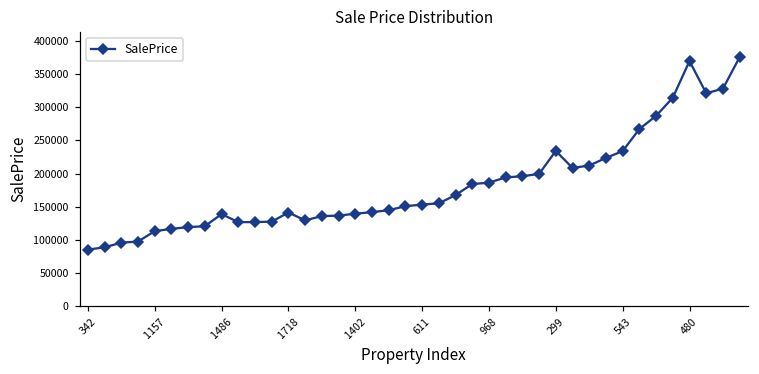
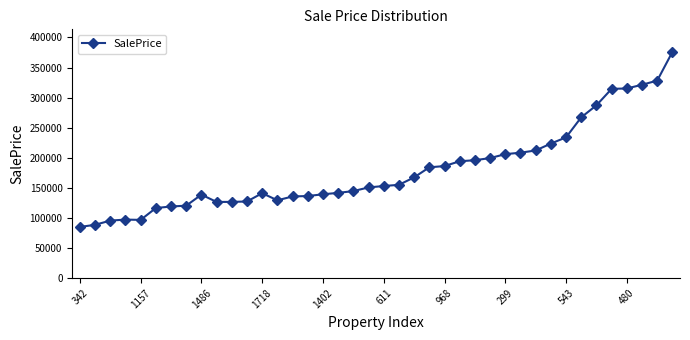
1157: 110000 -> 100000
299: 230000 -> 210000
480: 370000 -> 320000
